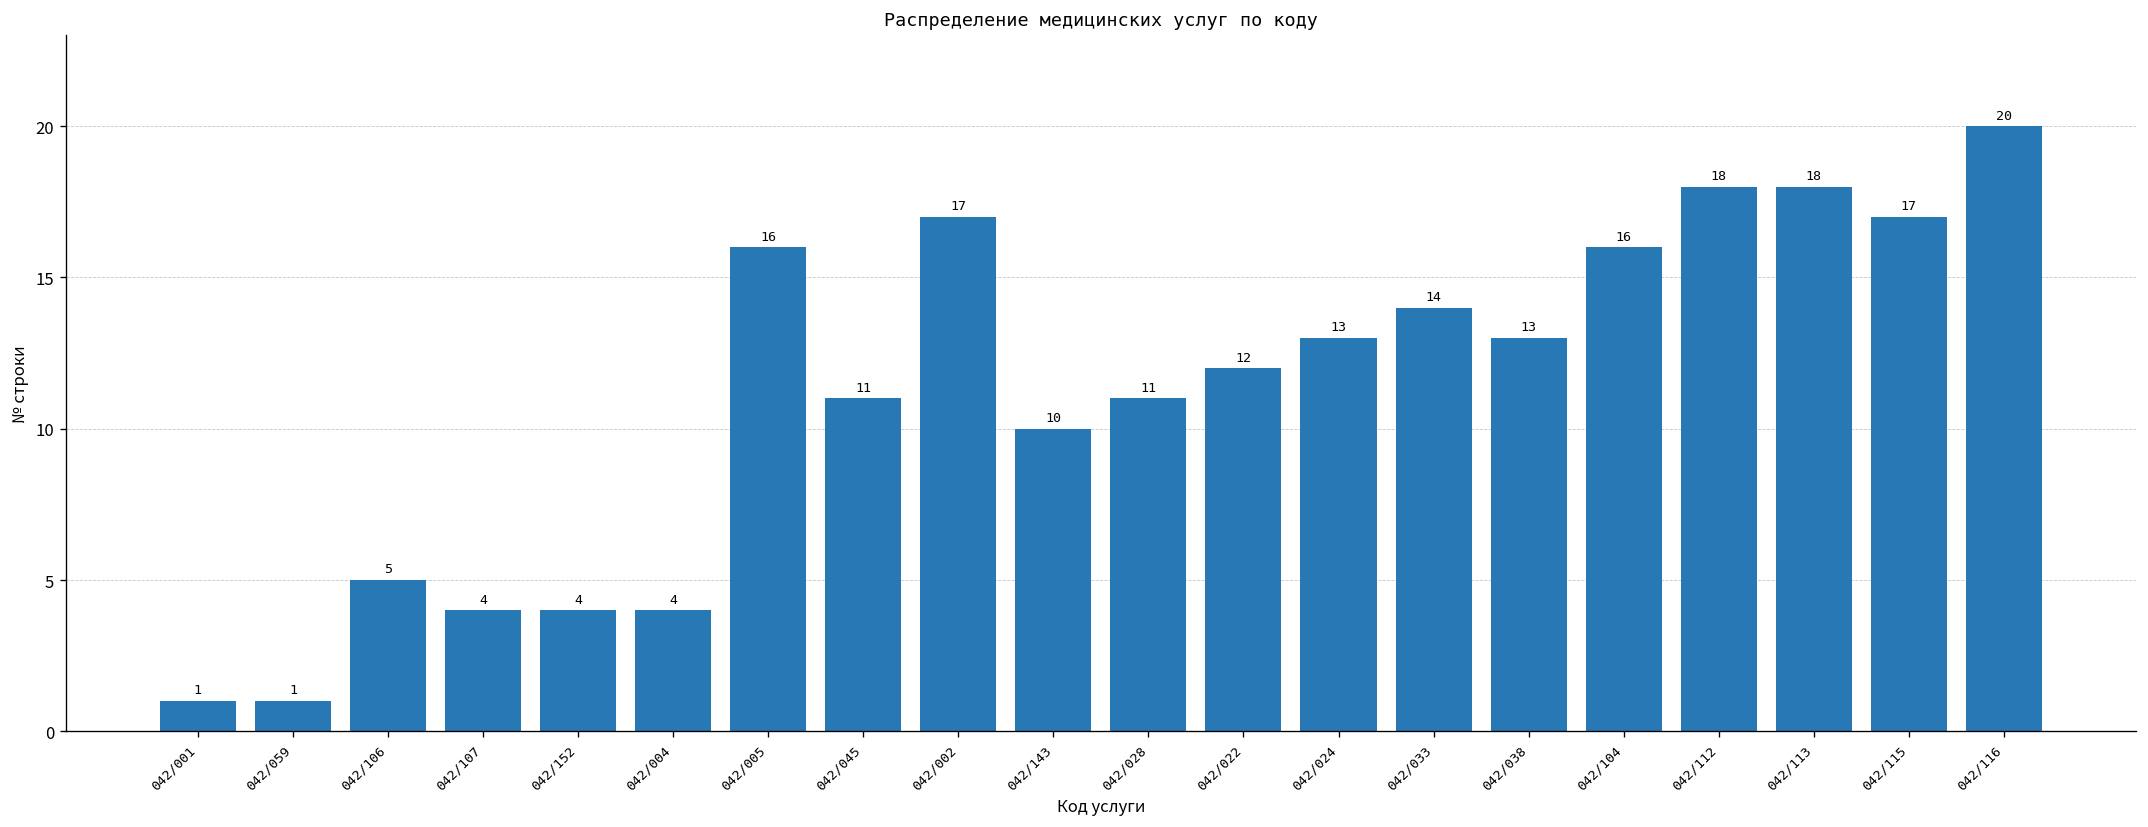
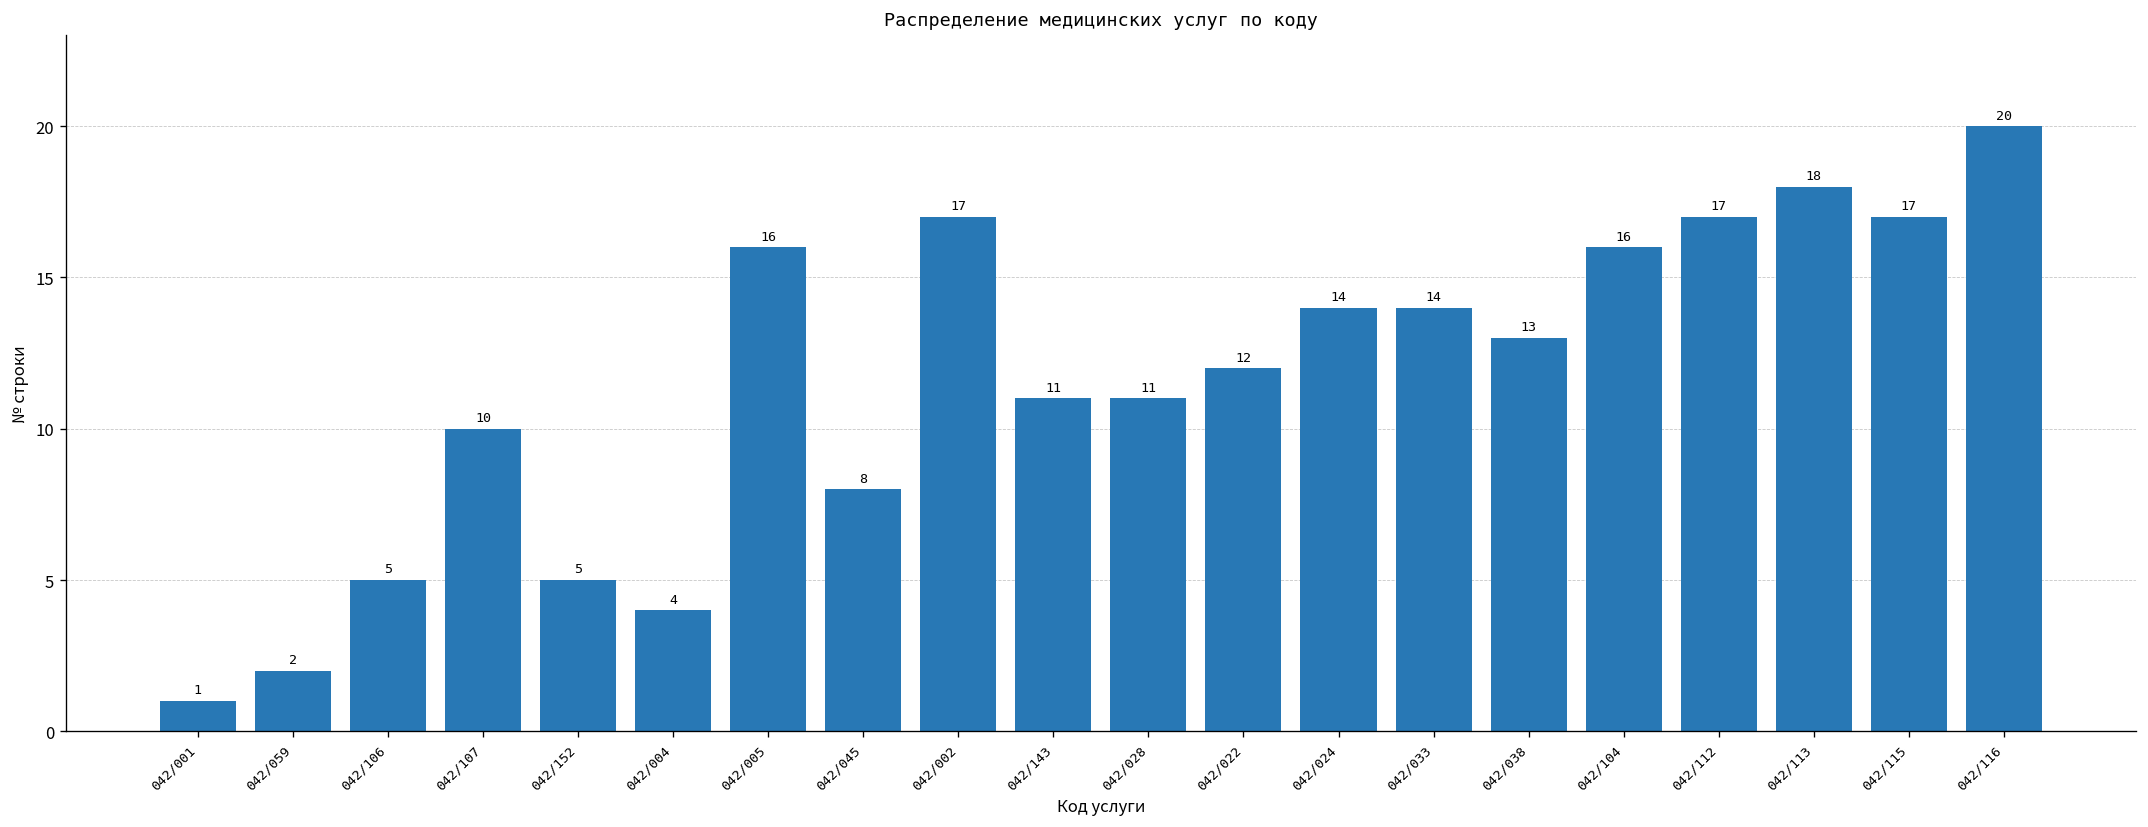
042/059: 1 -> 2
042/107: 4 -> 10
042/152: 4 -> 5
042/045: 11 -> 8
042/143: 10 -> 11
042/024: 13 -> 14
042/112: 18 -> 17
